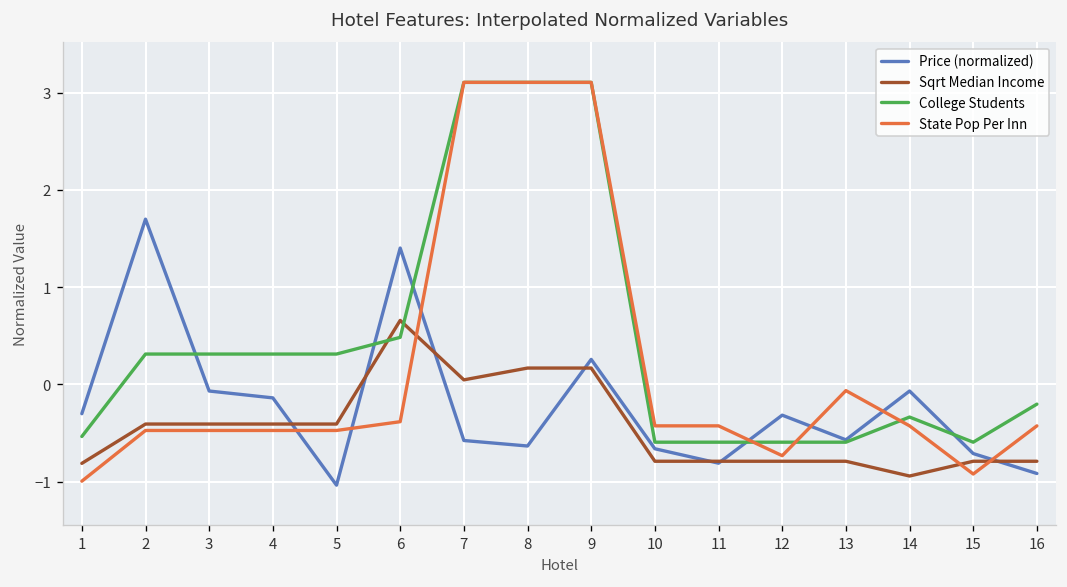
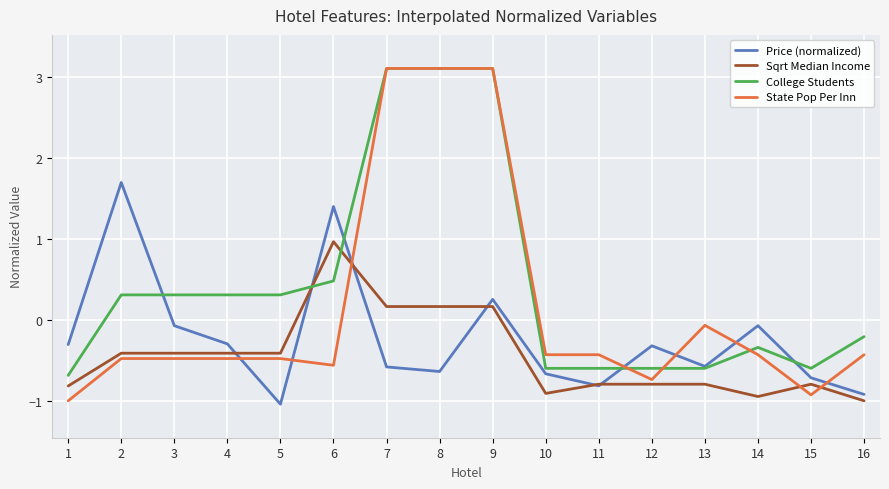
College Students, 1: -0.5 -> -0.7
Price (normalized), 4: -0.1 -> -0.3
Sqrt Median Income, 6: 0.7 -> 1.0
State Pop Per Inn, 6: -0.4 -> -0.6
Sqrt Median Income, 7: 0.0 -> 0.2
Sqrt Median Income, 10: -0.8 -> -0.9
Sqrt Median Income, 16: -0.8 -> -1.0
